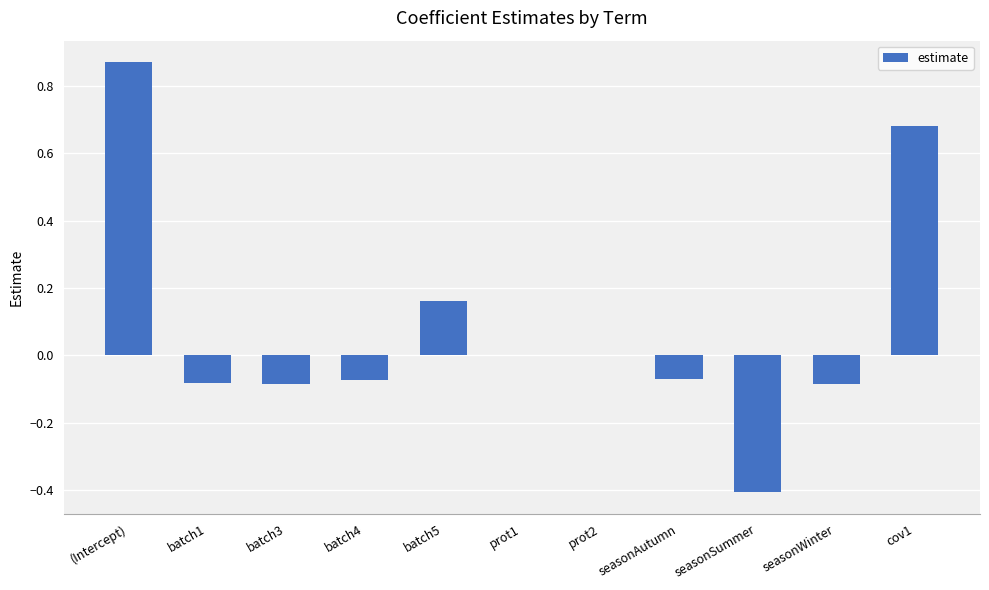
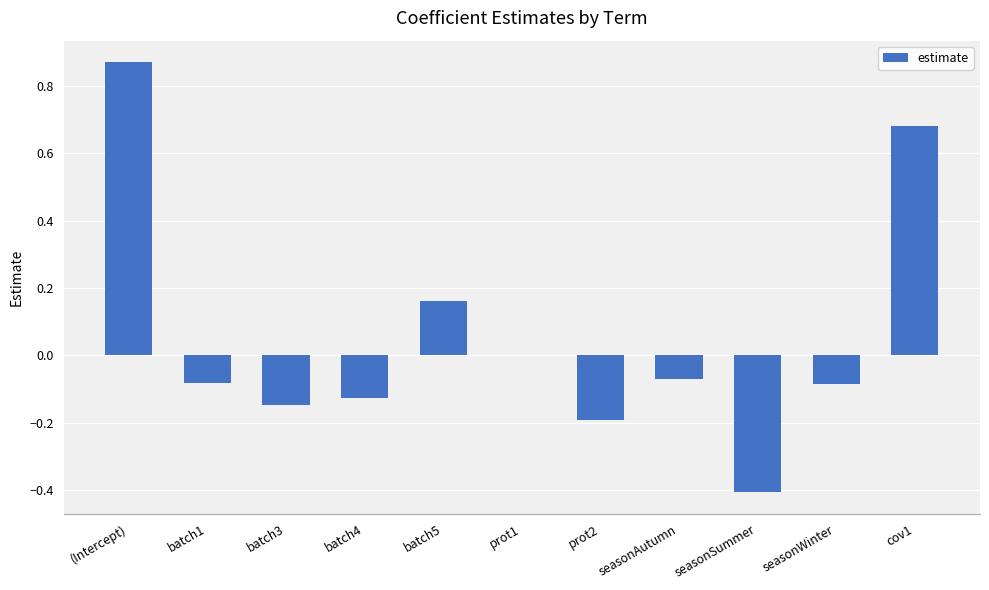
batch3: -0.09 -> -0.15
batch4: -0.07 -> -0.13
prot2: 0.00 -> -0.19
